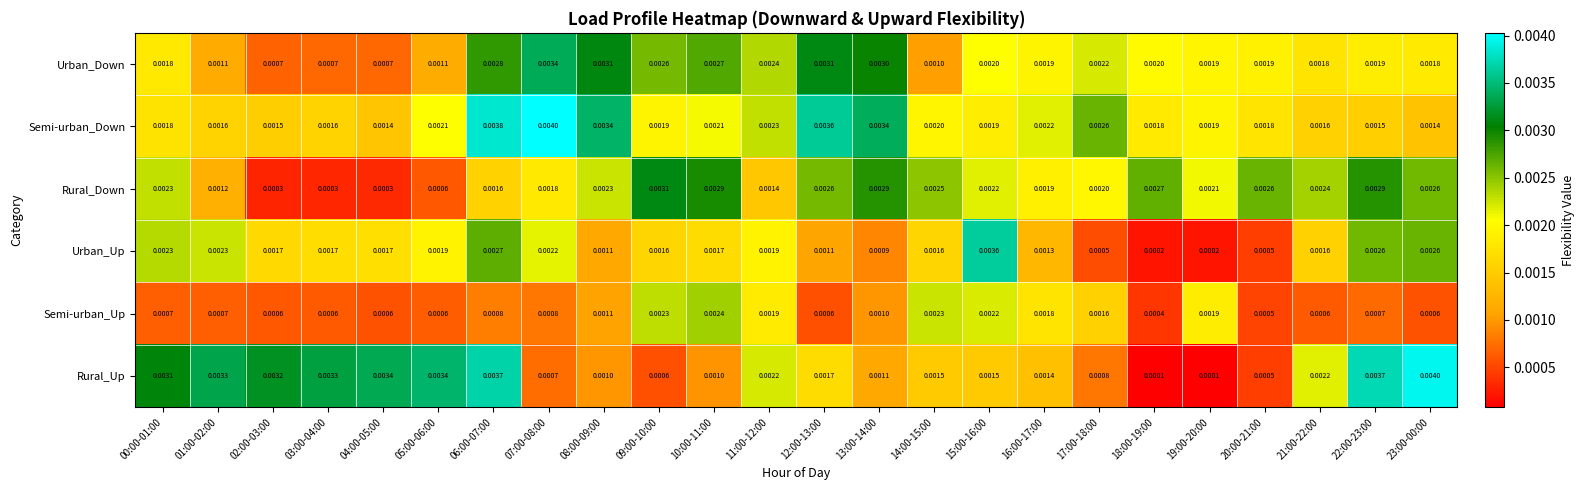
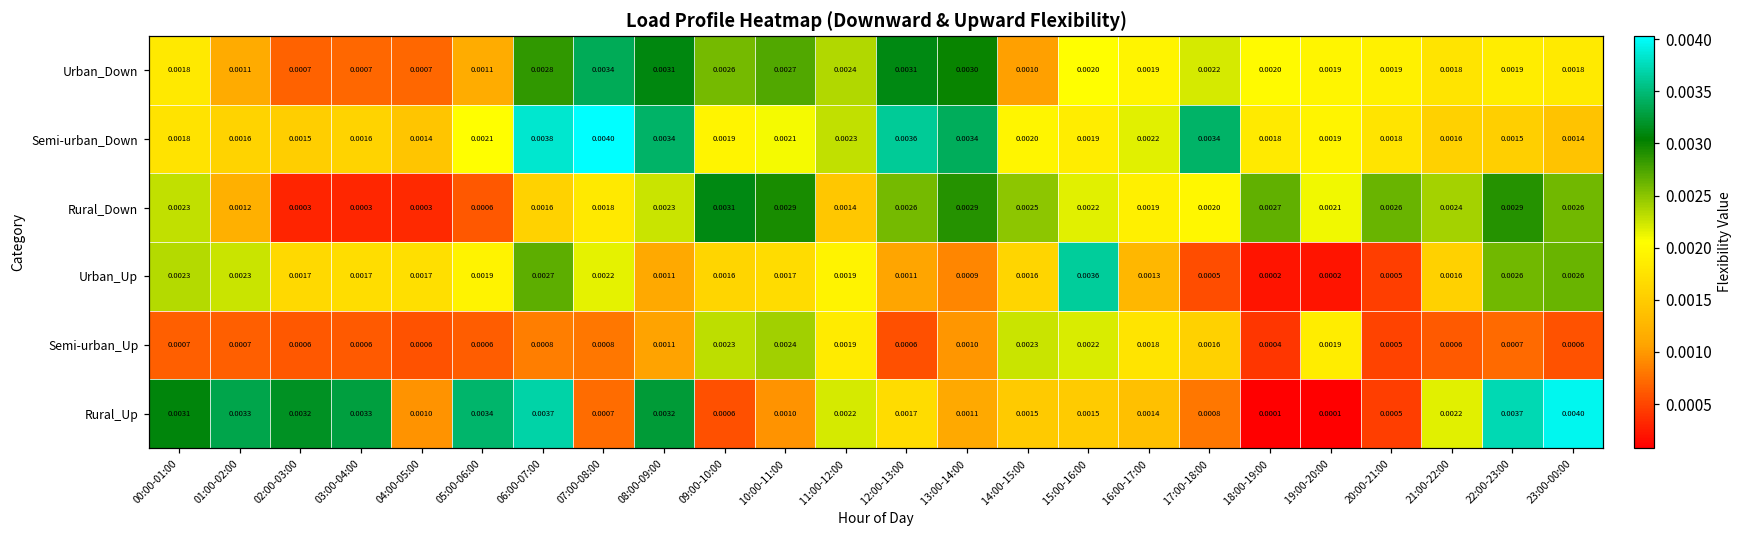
Semi-urban_Down, 17:00-18:00: 0.0026 -> 0.0034
Rural_Up, 04:00-05:00: 0.0034 -> 0.0010
Rural_Up, 08:00-09:00: 0.0010 -> 0.0032
